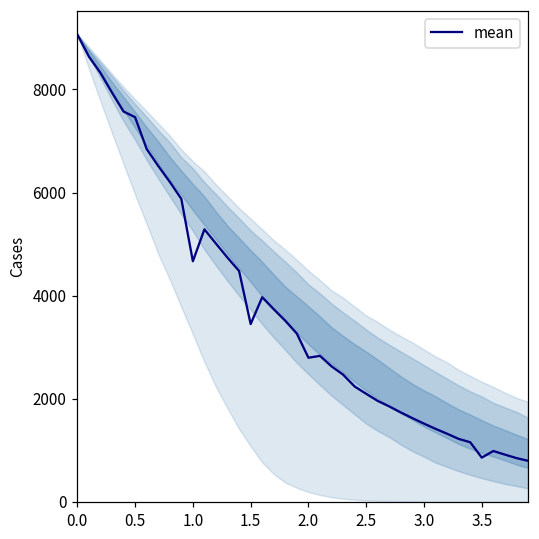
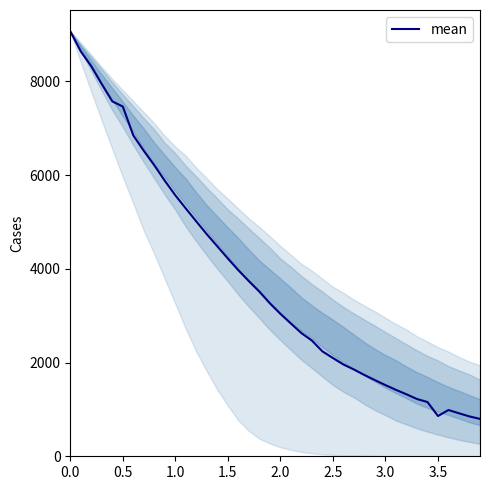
mean, 1.0: 4700 -> 5600
mean, 1.5: 3400 -> 4200
mean, 2.0: 2800 -> 3000
